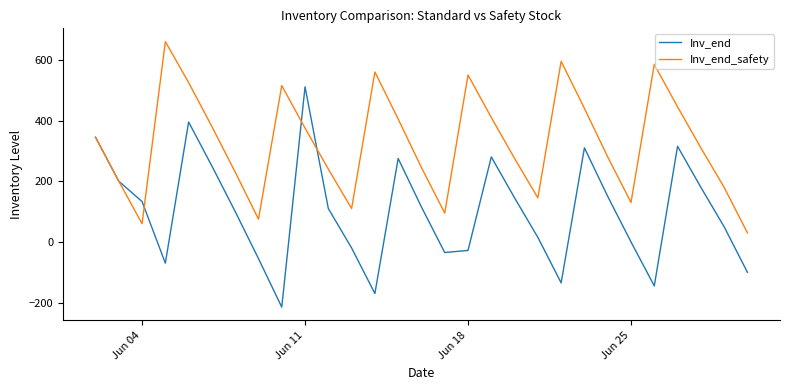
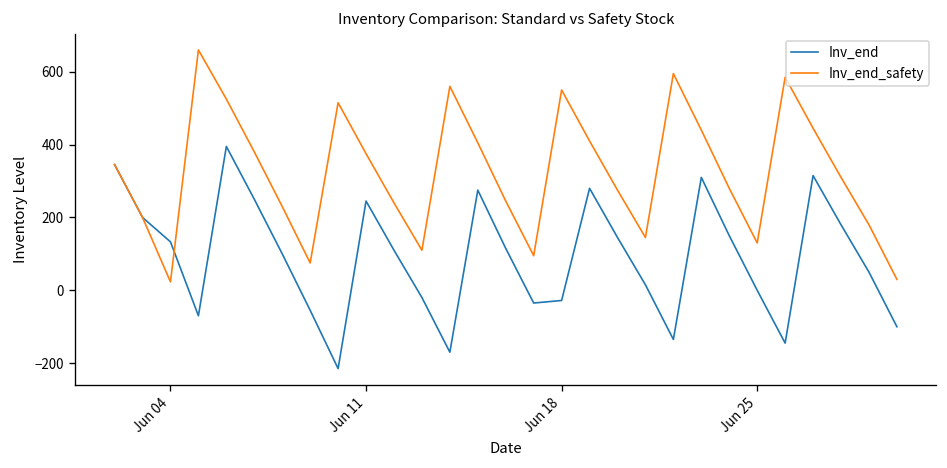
Inv_end_safety, Jun 04: 60 -> 20
Inv_end, Jun 11: 510 -> 250
